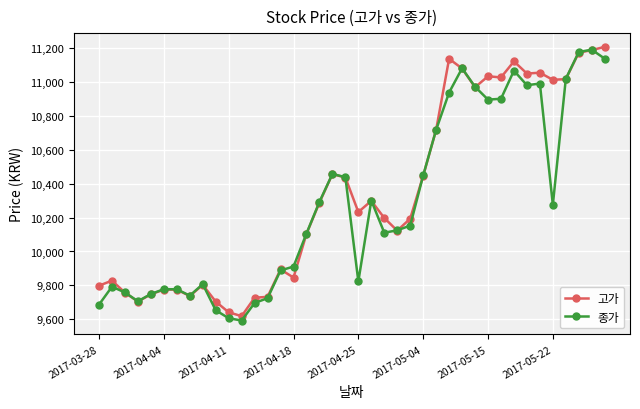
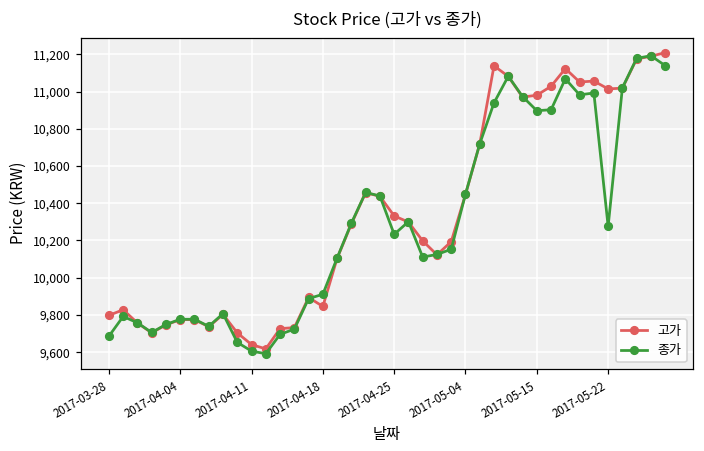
고가, 2017-04-25: 10,230 -> 10,330
종가, 2017-04-25: 9,820 -> 10,230
고가, 2017-05-15: 11,040 -> 10,980
